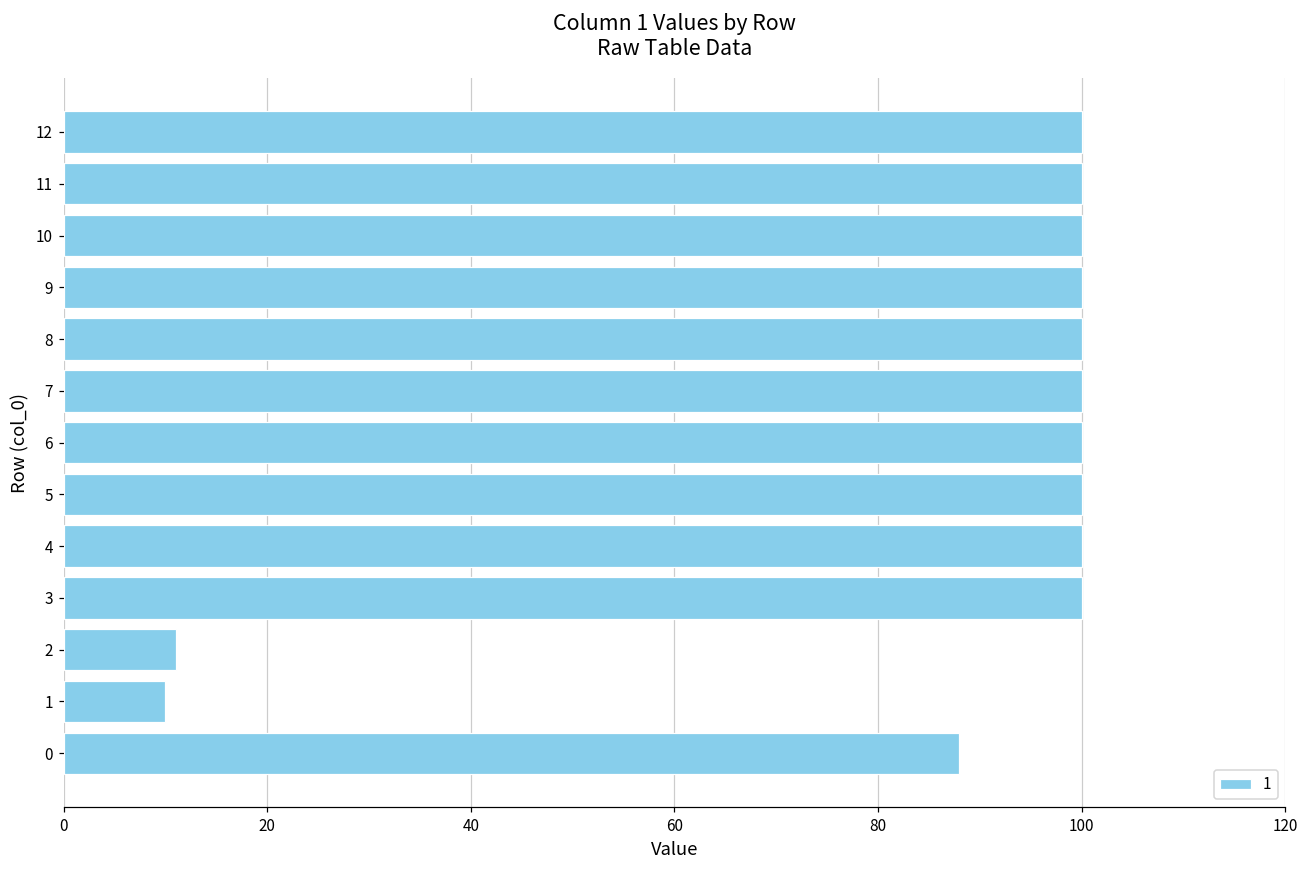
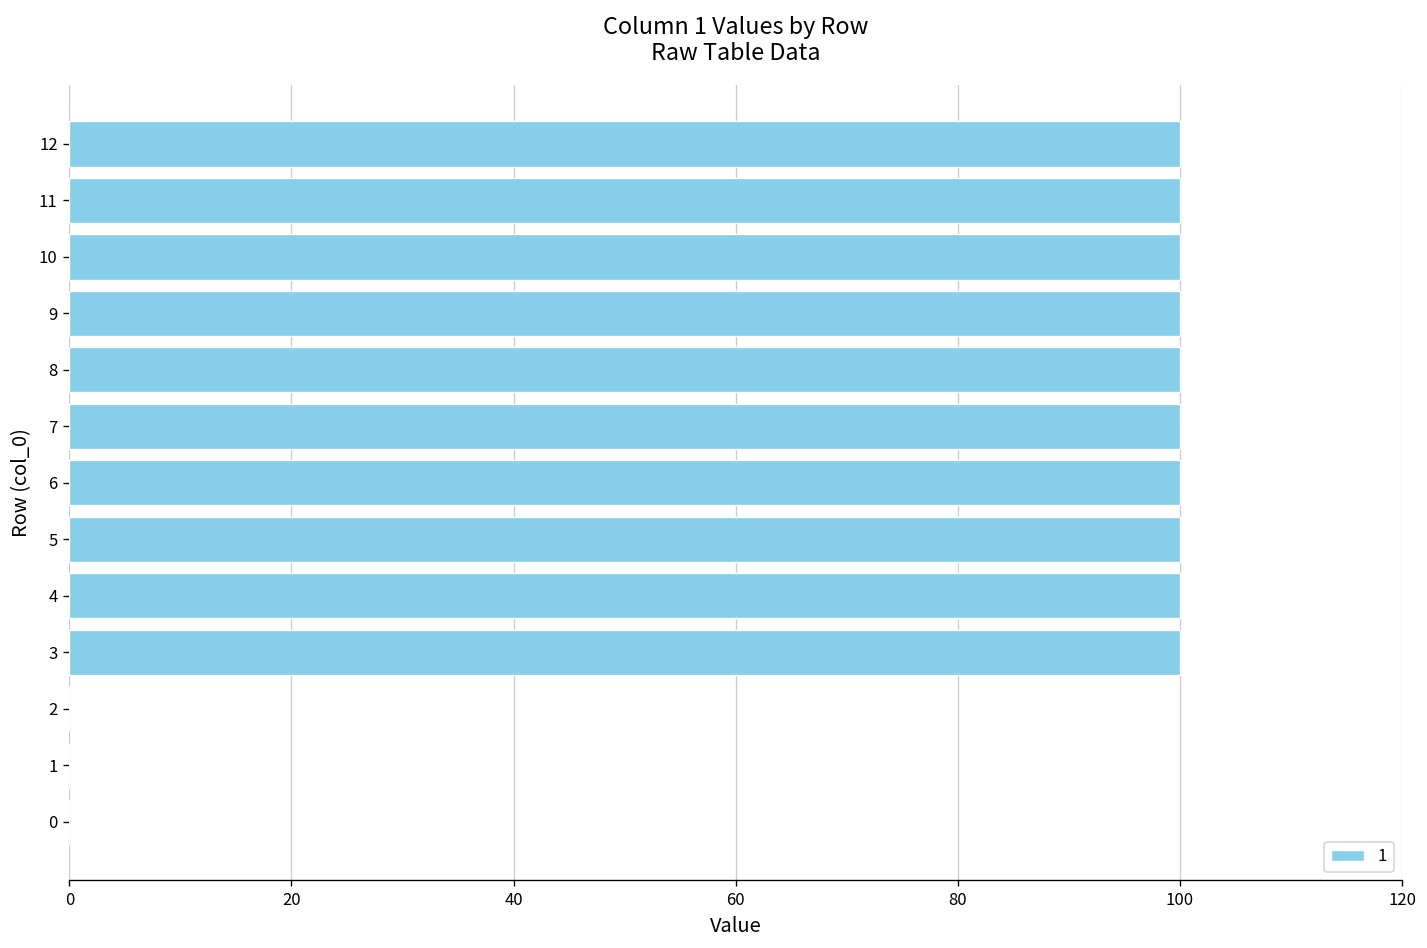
2: 11 -> 0
1: 10 -> 0
0: 88 -> 0
